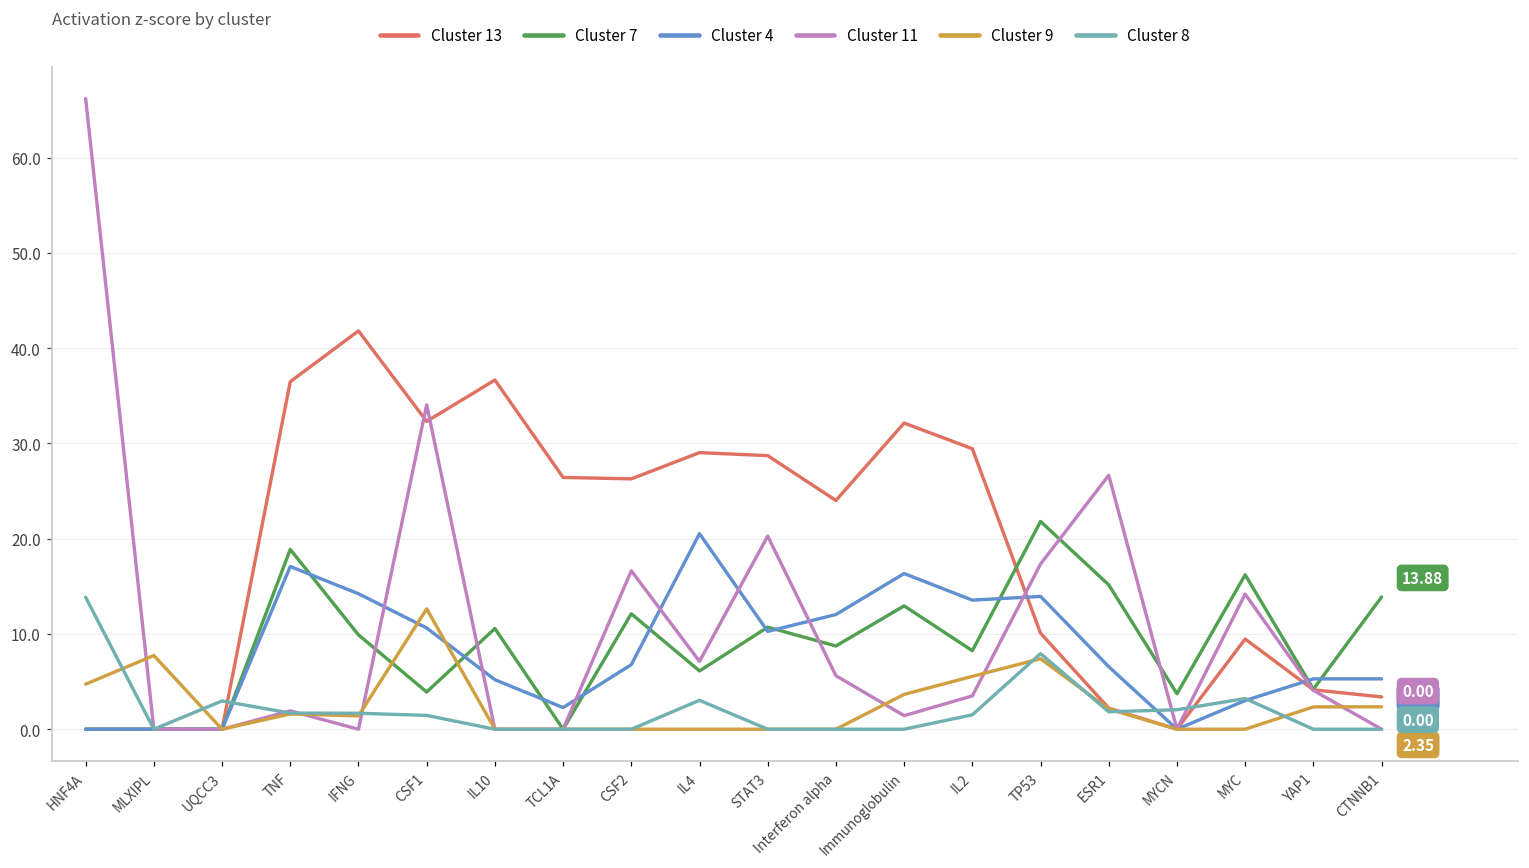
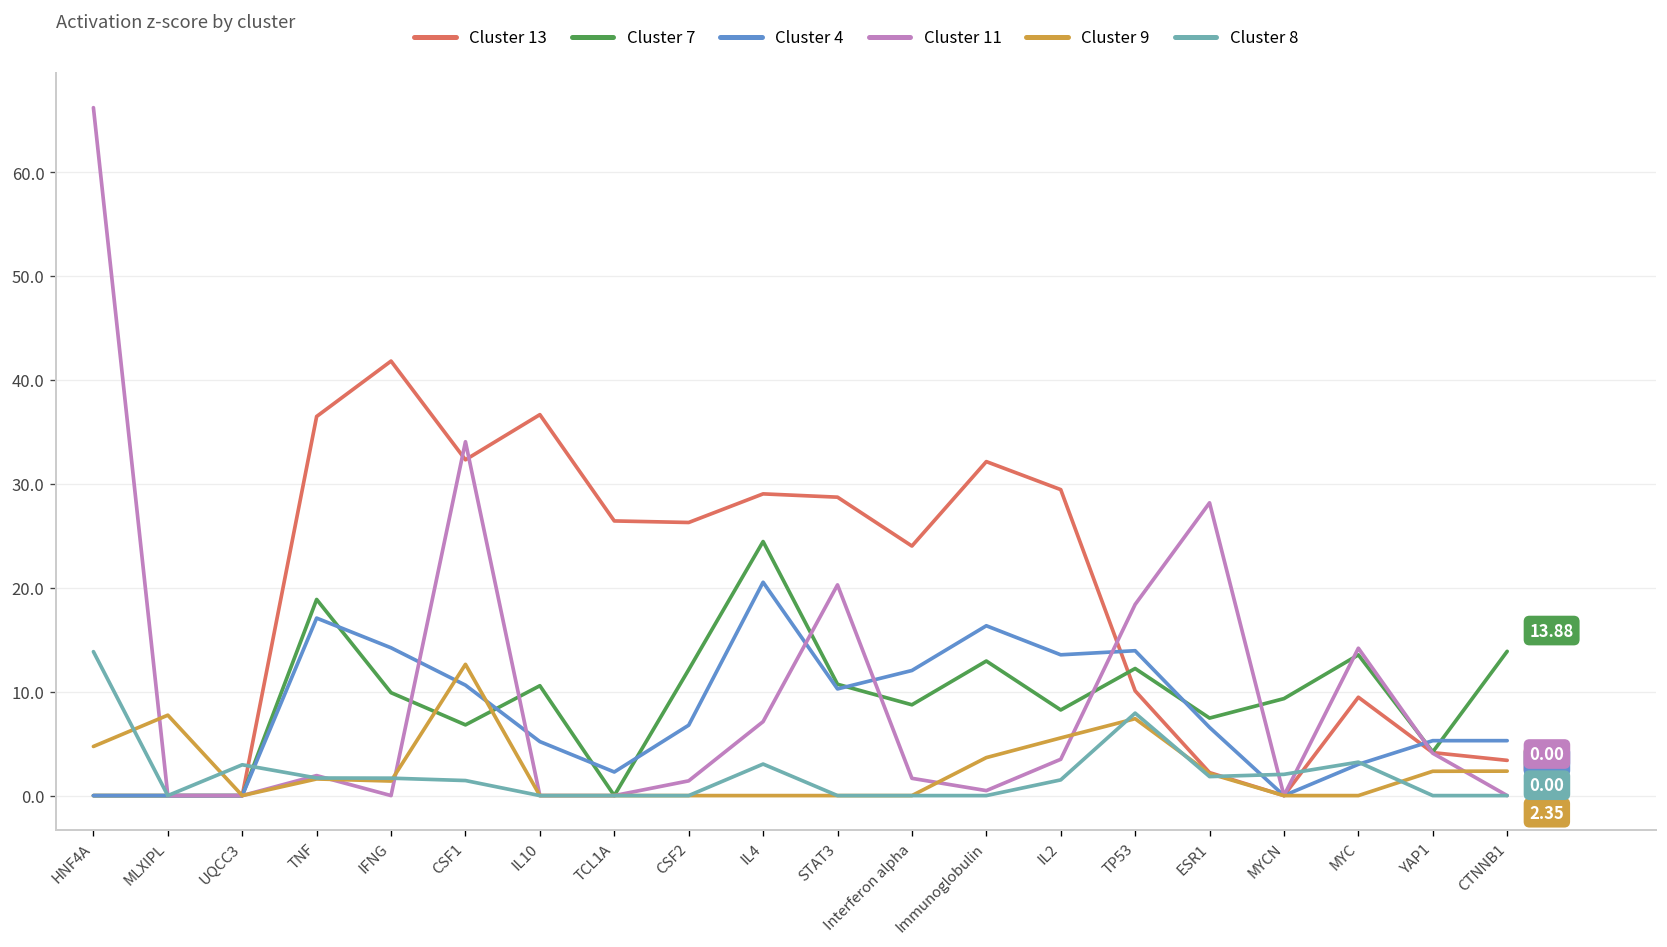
Cluster 7, CSF1: 4 -> 7
Cluster 11, CSF2: 17 -> 1
Cluster 7, IL4: 6 -> 24
Cluster 11, Interferon alpha: 6 -> 2
Cluster 11, Immunoglobulin: 1 -> 0
Cluster 7, TP53: 22 -> 12
Cluster 11, TP53: 17 -> 18
Cluster 7, ESR1: 15 -> 7
Cluster 11, ESR1: 27 -> 28
Cluster 7, MYCN: 4 -> 9
Cluster 7, MYC: 16 -> 14
